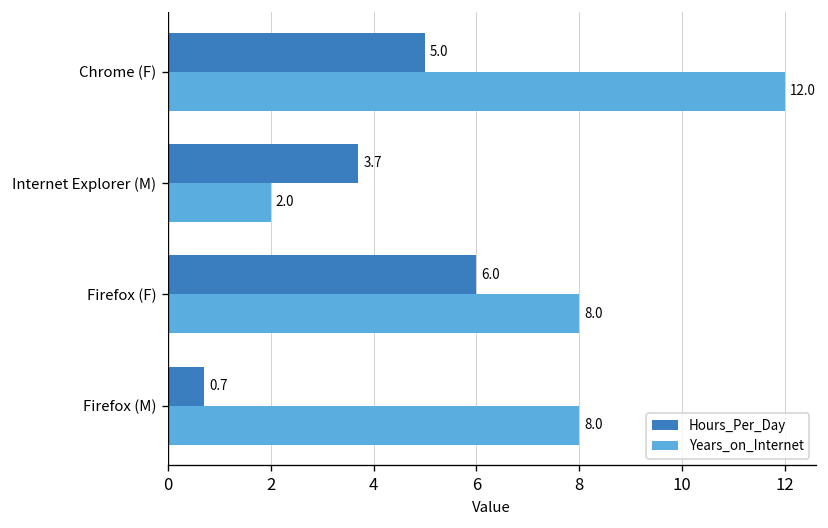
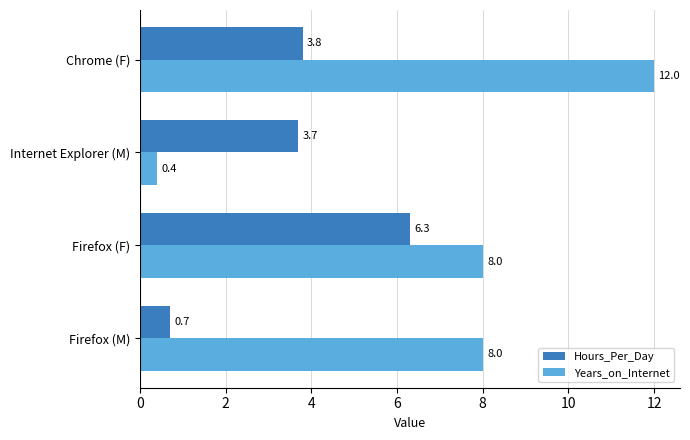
Hours_Per_Day, Chrome (F): 5.0 -> 3.8
Years_on_Internet, Internet Explorer (M): 2.0 -> 0.4
Hours_Per_Day, Firefox (F): 6.0 -> 6.3
